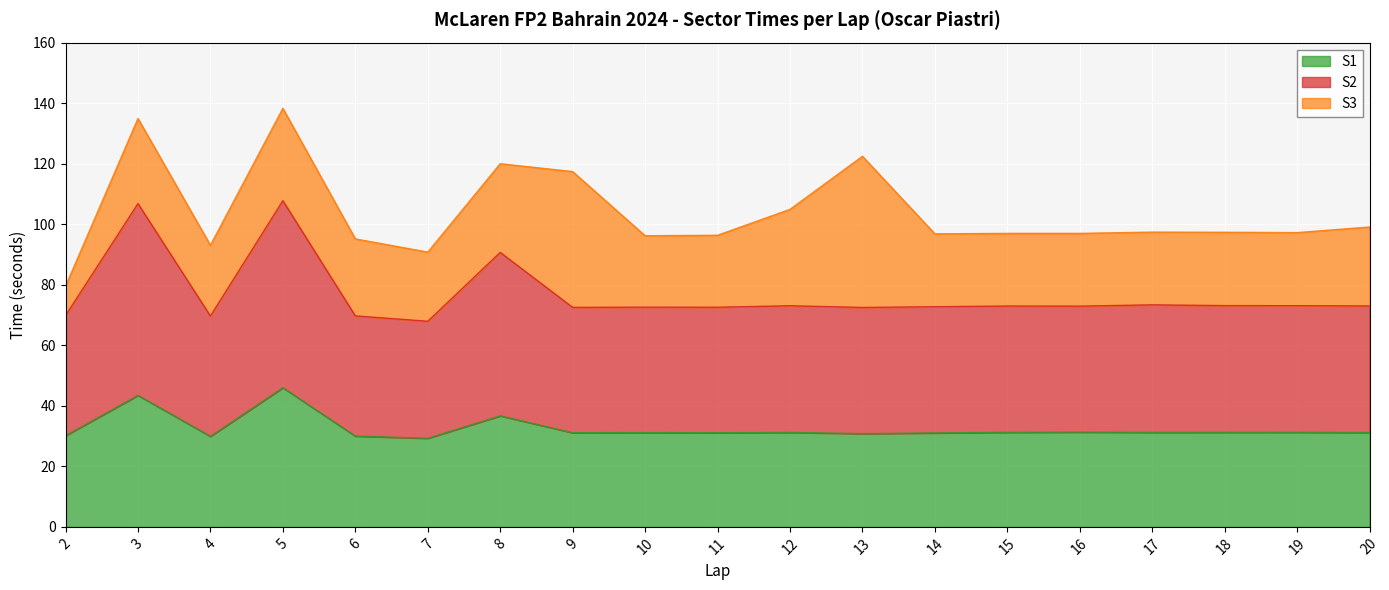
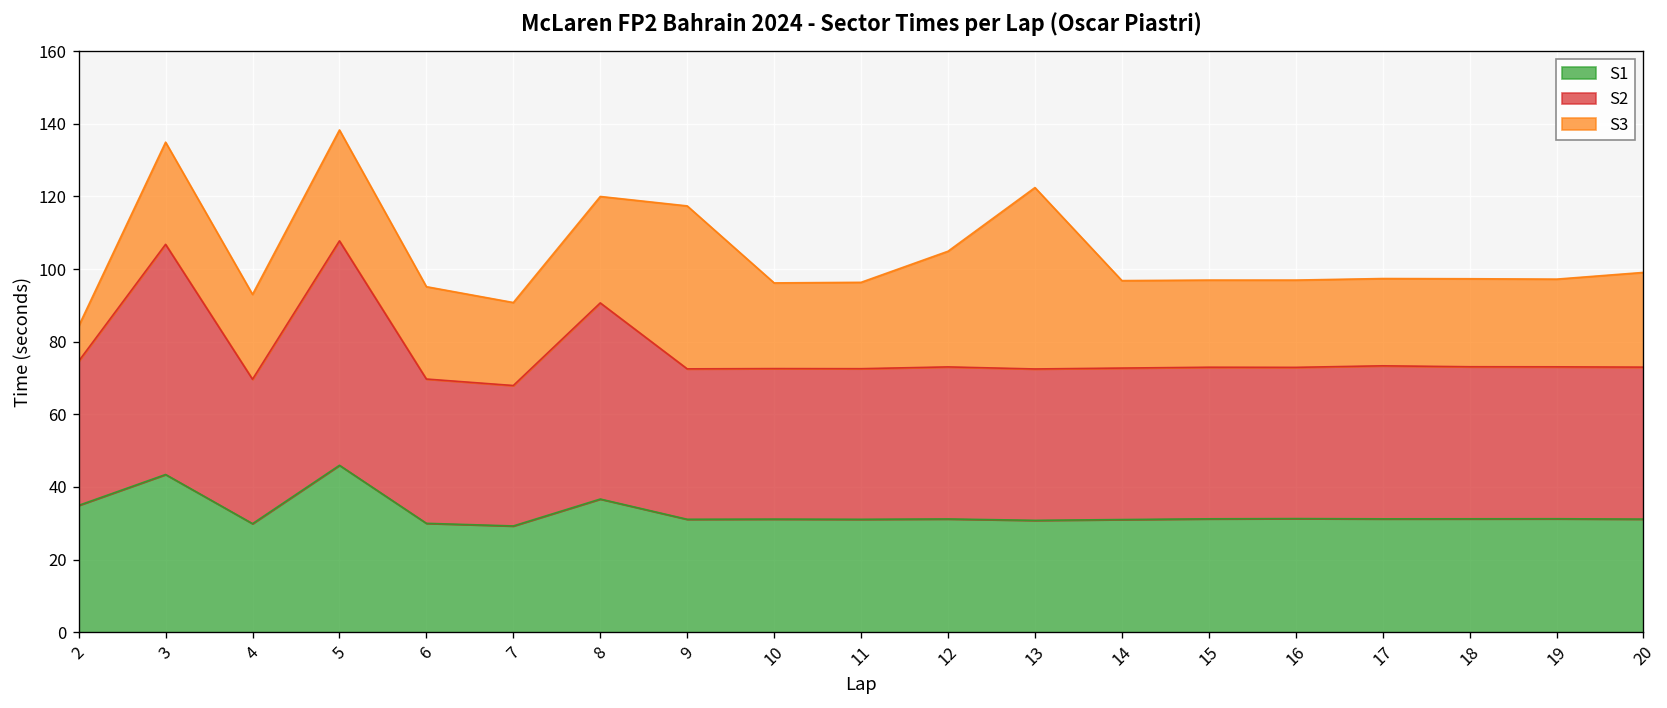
S1, 2: 30 -> 35
